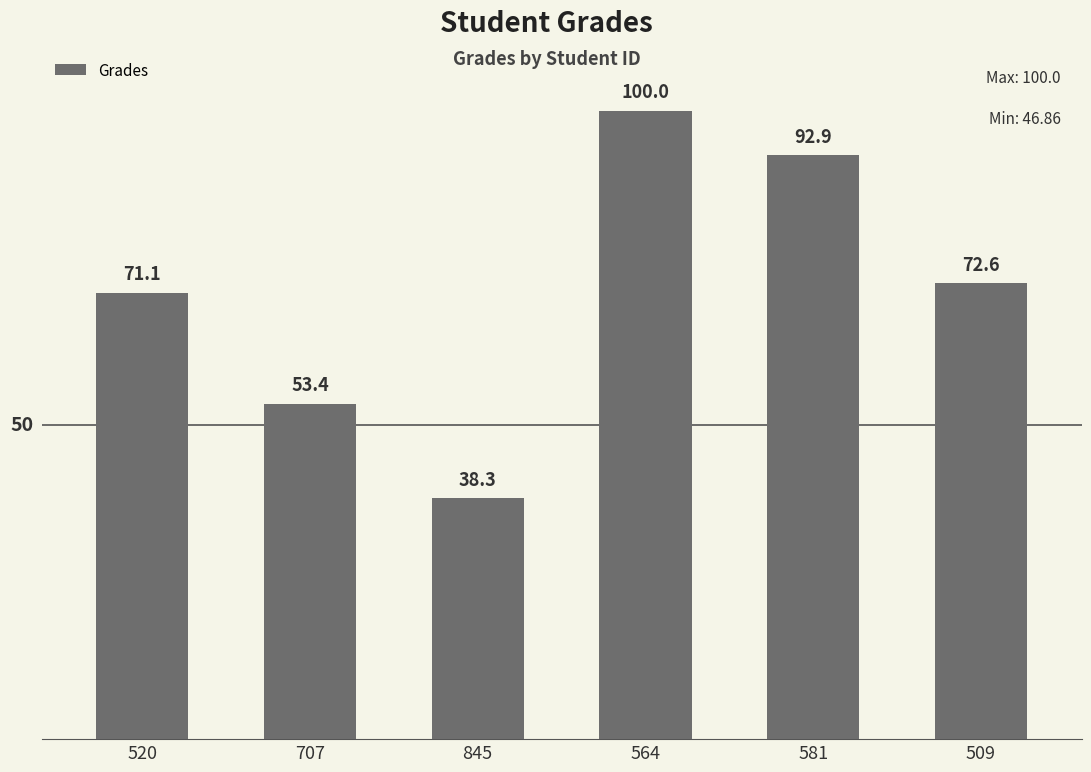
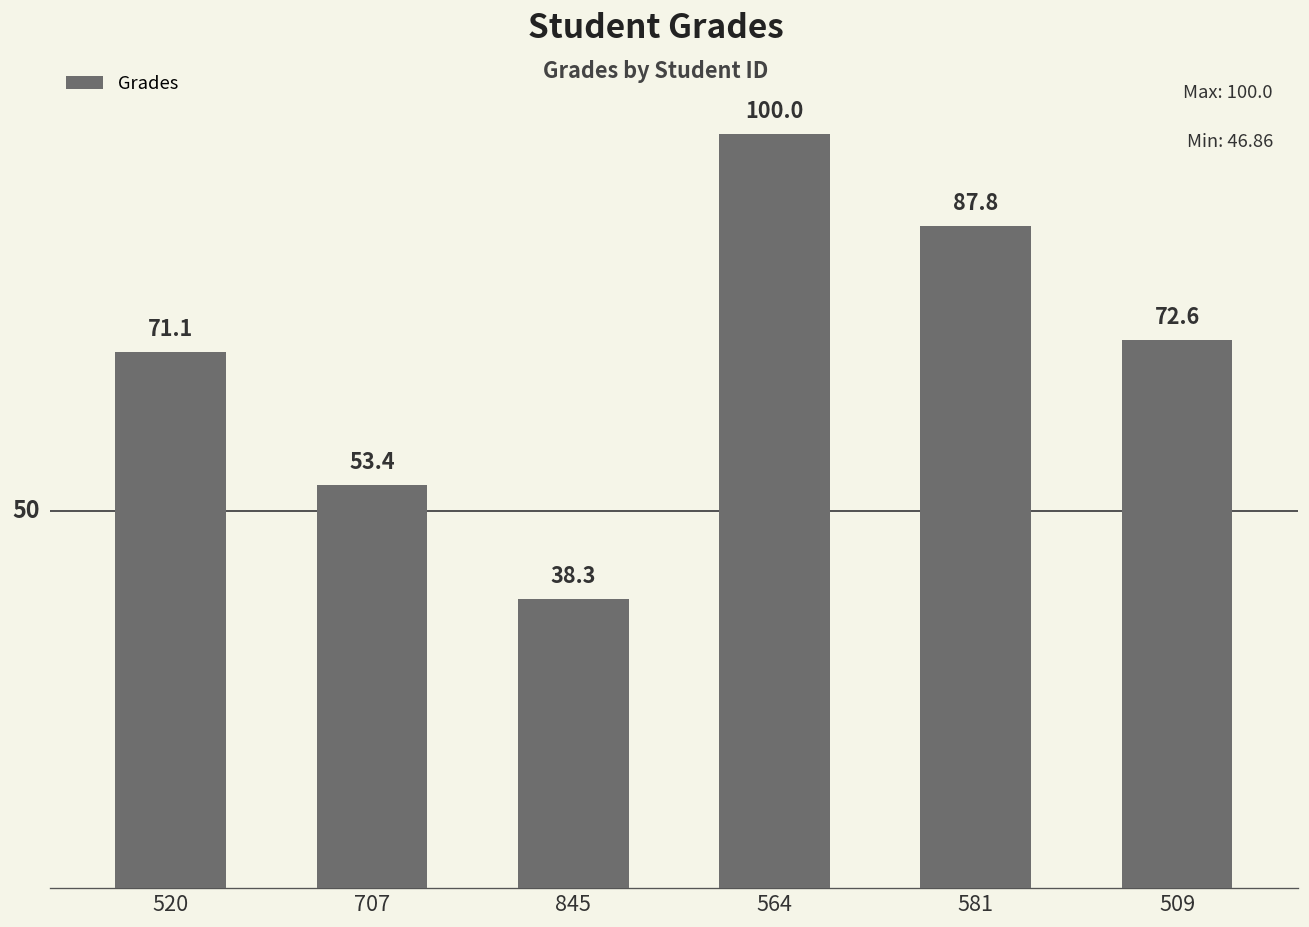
581: 92.9 -> 87.8
